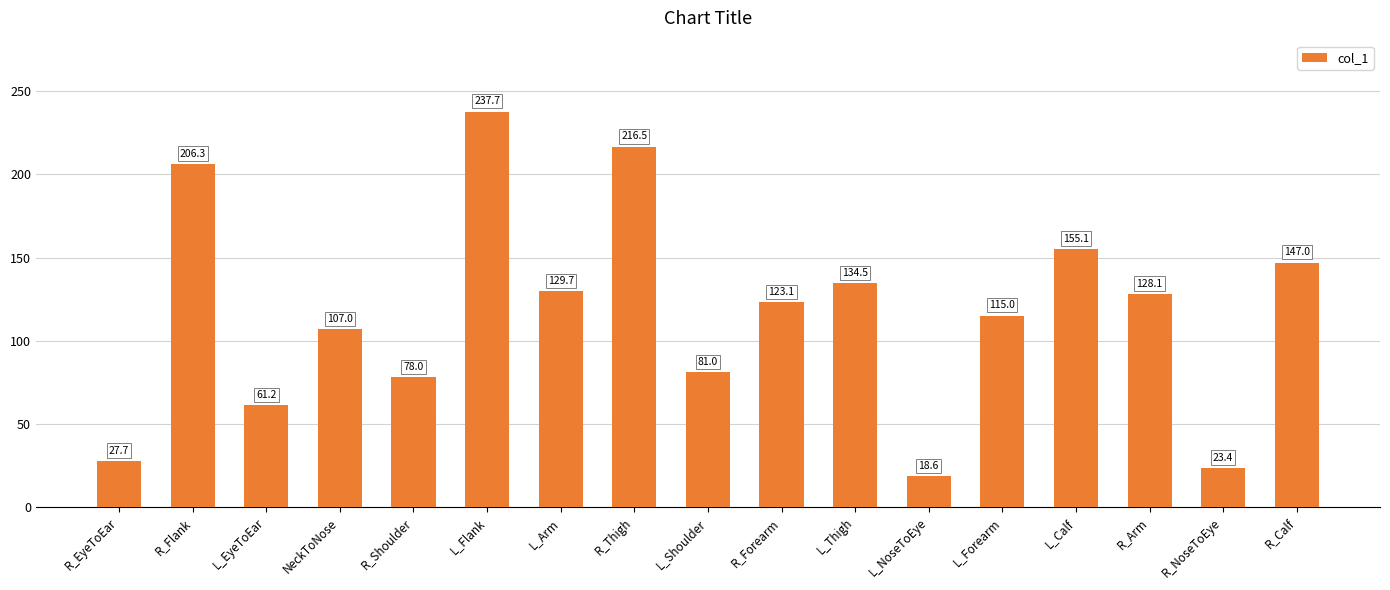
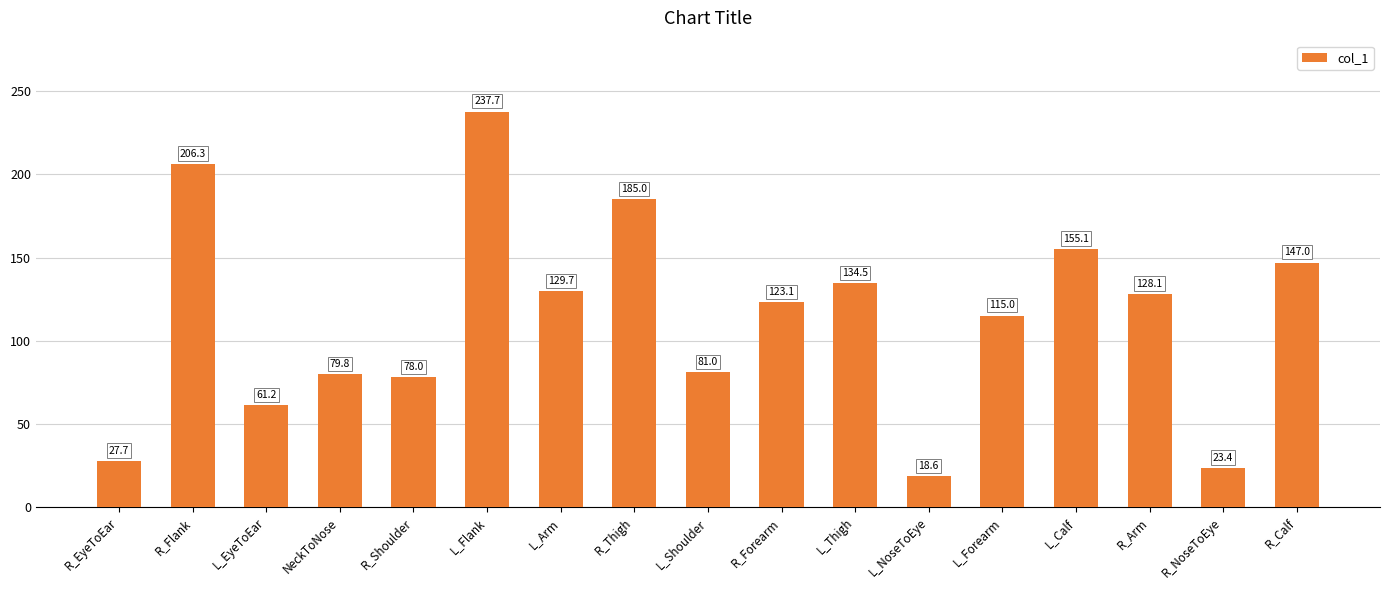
NeckToNose: 107.0 -> 79.8
R_Thigh: 216.5 -> 185.0
